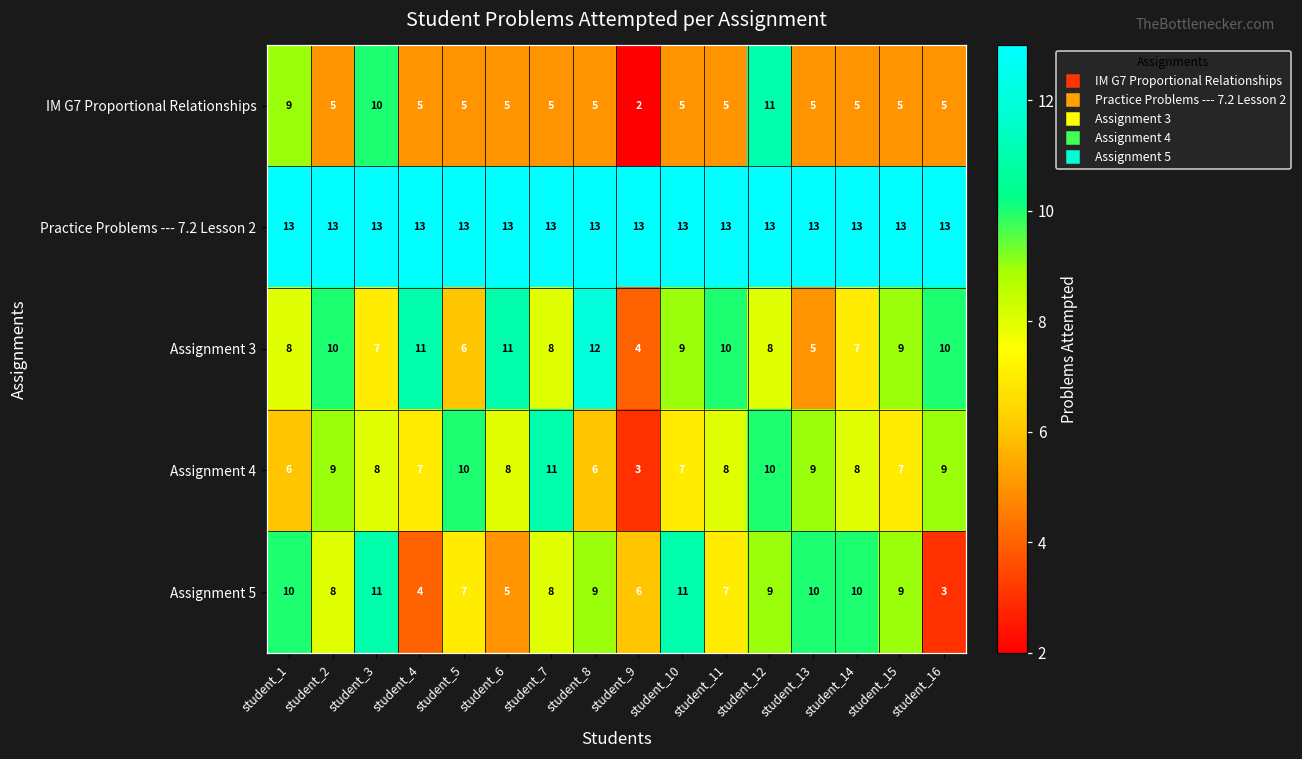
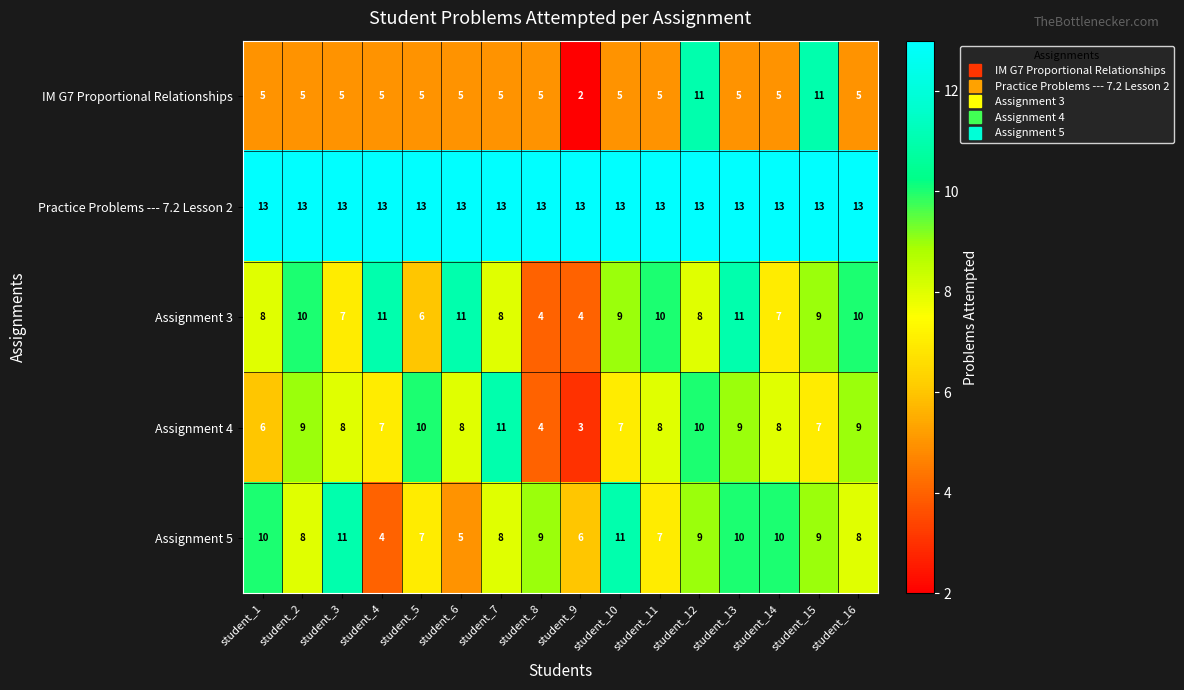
IM G7 Proportional Relationships, student_1: 9 -> 5
IM G7 Proportional Relationships, student_3: 10 -> 5
IM G7 Proportional Relationships, student_15: 5 -> 11
Assignment 3, student_8: 12 -> 4
Assignment 3, student_13: 5 -> 11
Assignment 4, student_8: 6 -> 4
Assignment 5, student_16: 3 -> 8
